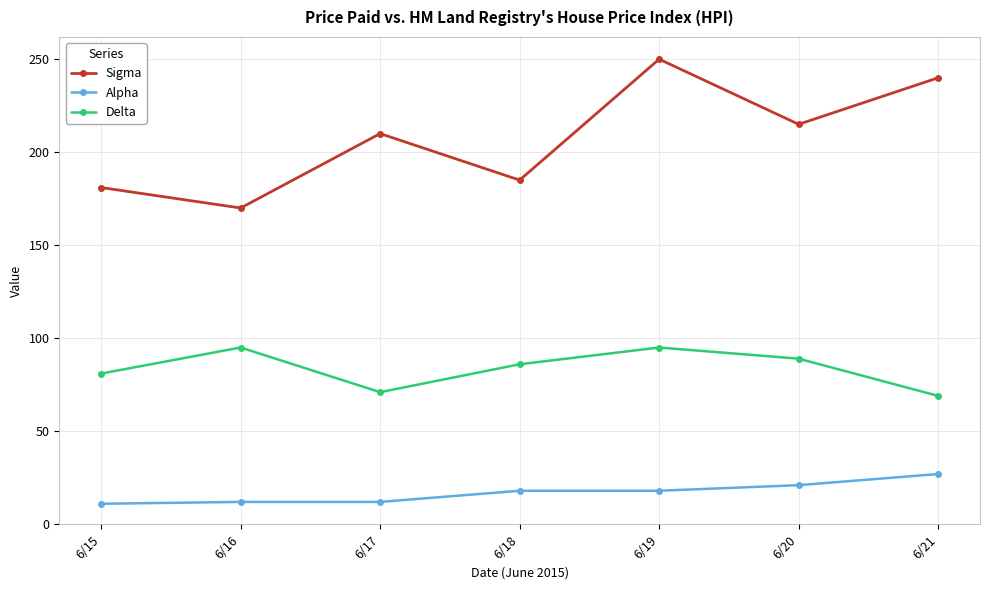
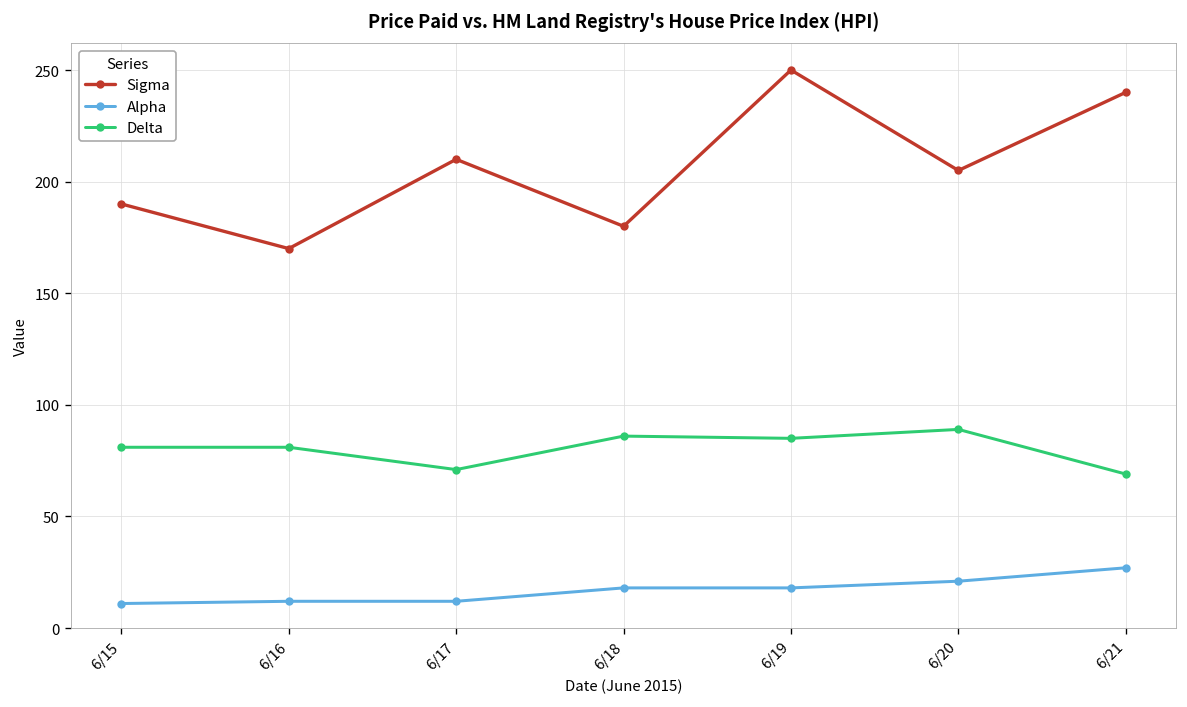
Sigma, 6/15: 181 -> 190
Delta, 6/16: 95 -> 81
Sigma, 6/18: 185 -> 180
Delta, 6/19: 95 -> 85
Sigma, 6/20: 215 -> 205
